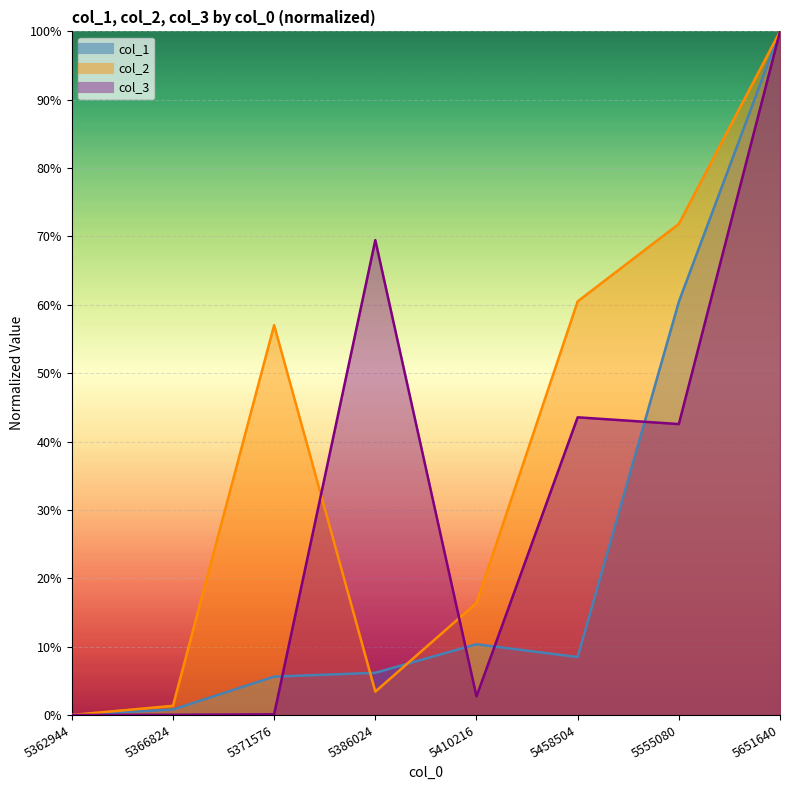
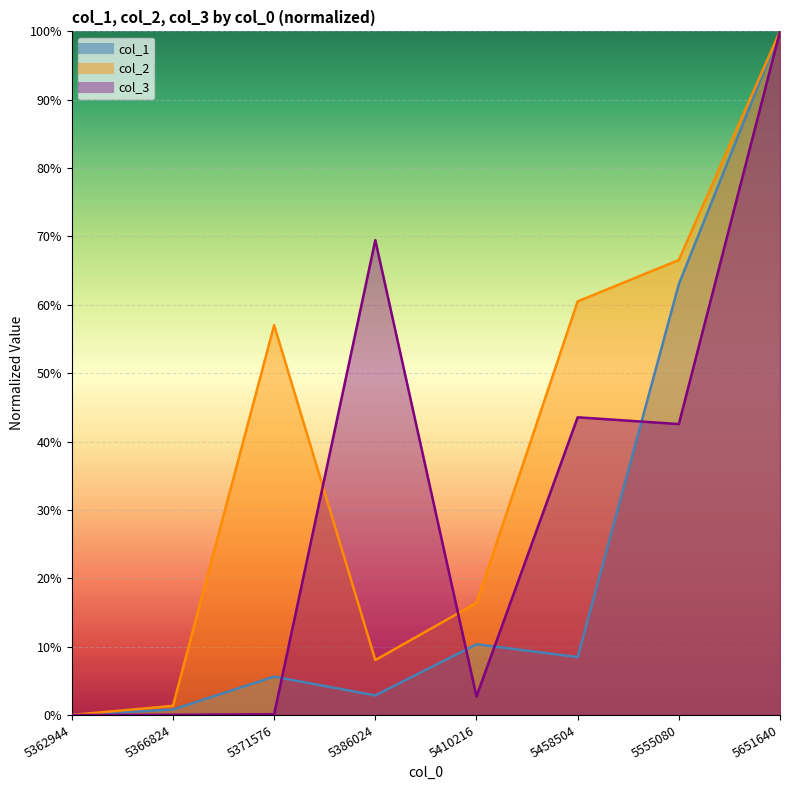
col_1, 5386024: 6% -> 3%
col_2, 5386024: 3% -> 8%
col_1, 5555080: 60% -> 63%
col_2, 5555080: 72% -> 67%
